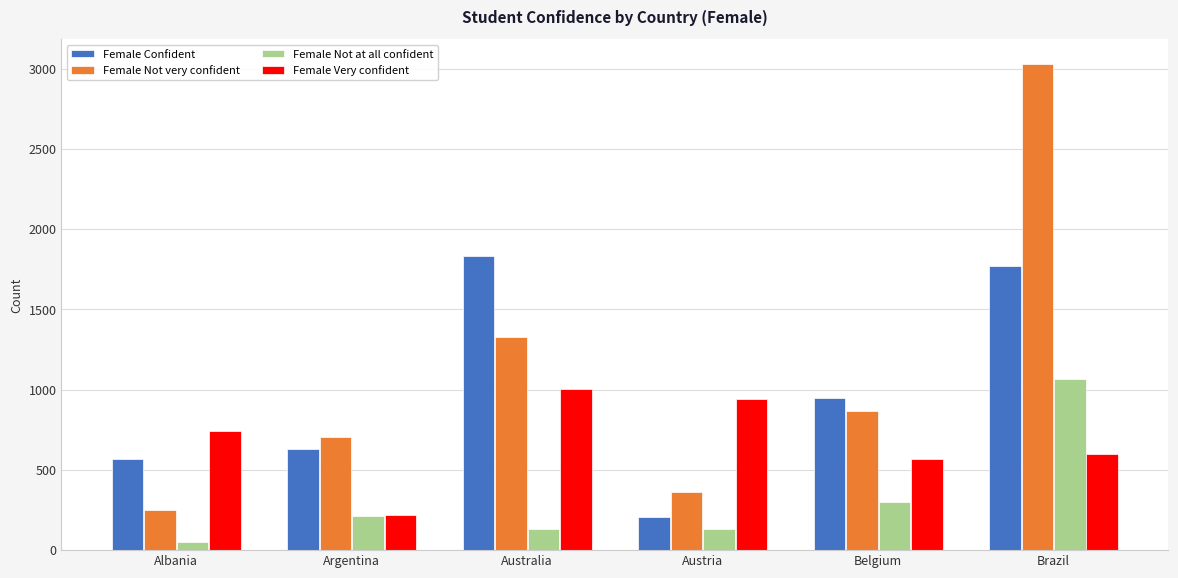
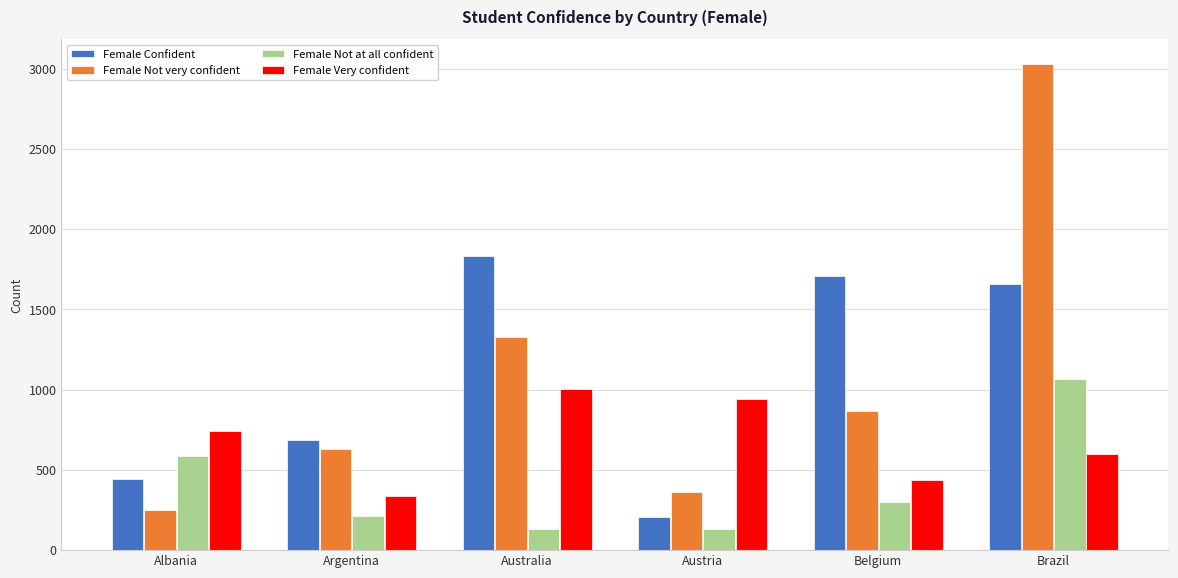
Female Confident, Albania: 570 -> 440
Female Not at all confident, Albania: 50 -> 590
Female Confident, Argentina: 630 -> 690
Female Not very confident, Argentina: 710 -> 630
Female Very confident, Argentina: 220 -> 340
Female Confident, Belgium: 950 -> 1710
Female Very confident, Belgium: 570 -> 440
Female Confident, Brazil: 1770 -> 1660
